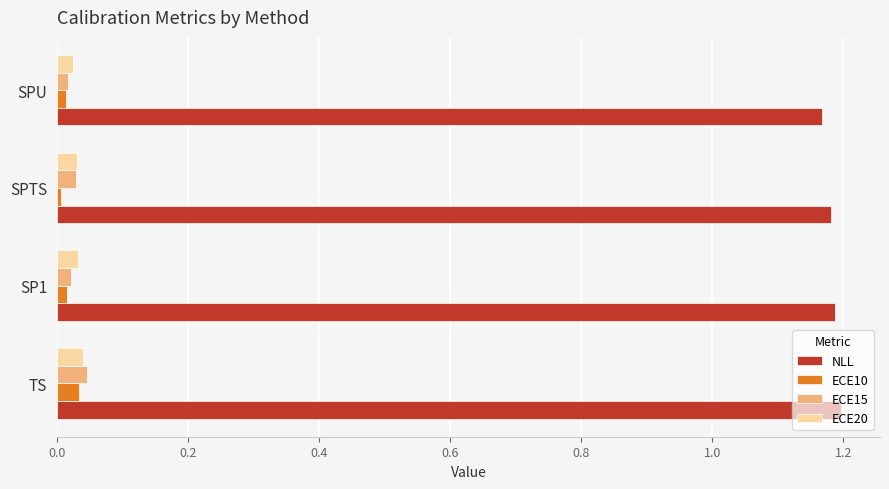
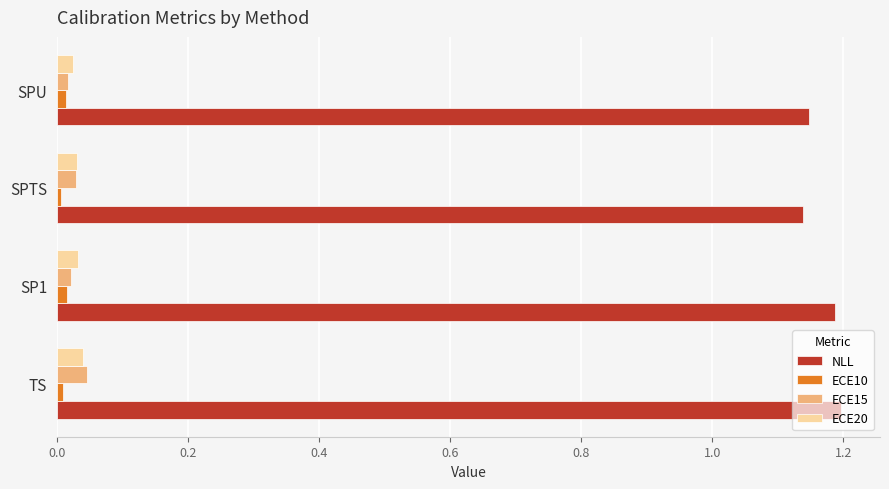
NLL, SPU: 1.17 -> 1.15
NLL, SPTS: 1.18 -> 1.14
ECE10, TS: 0.03 -> 0.01
